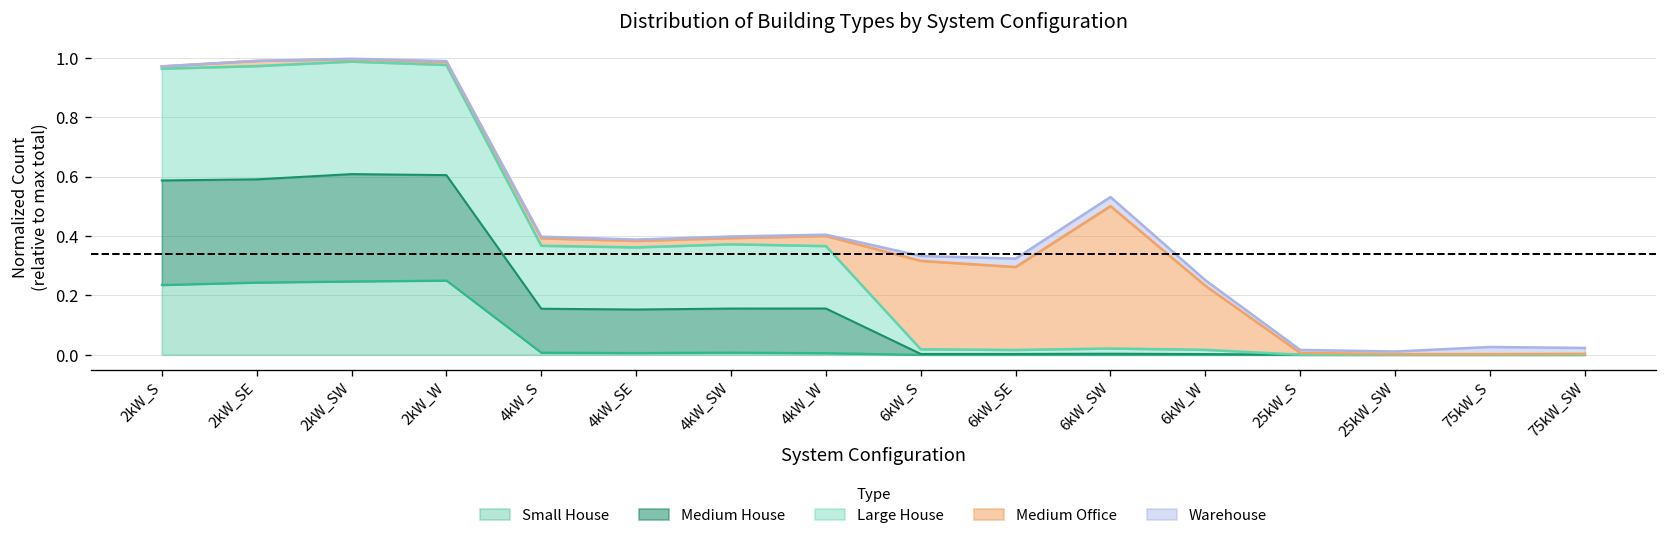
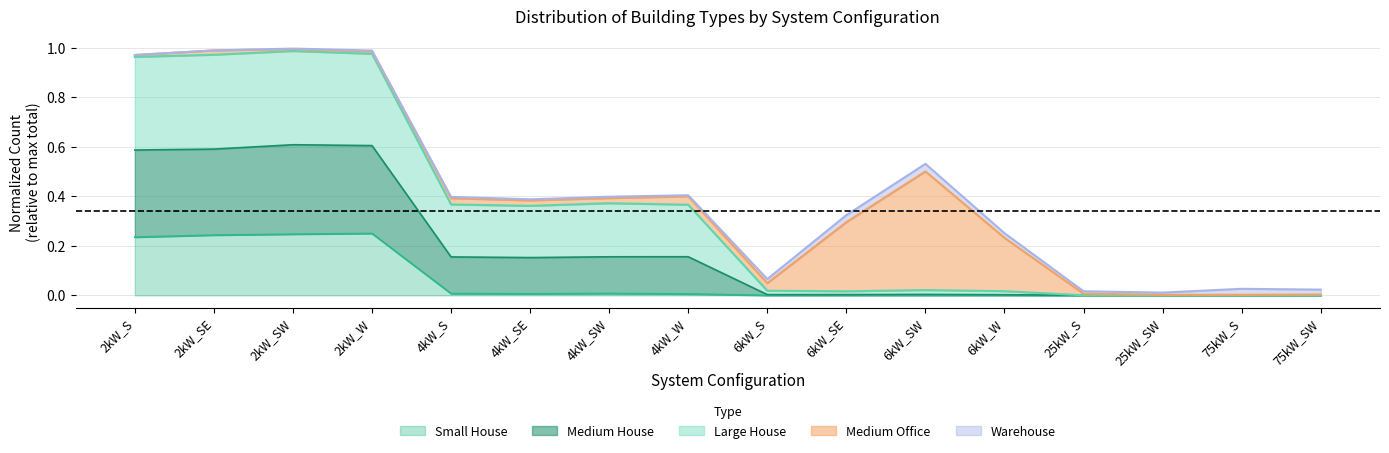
Medium Office, 6kW_S: 0.30 -> 0.03
